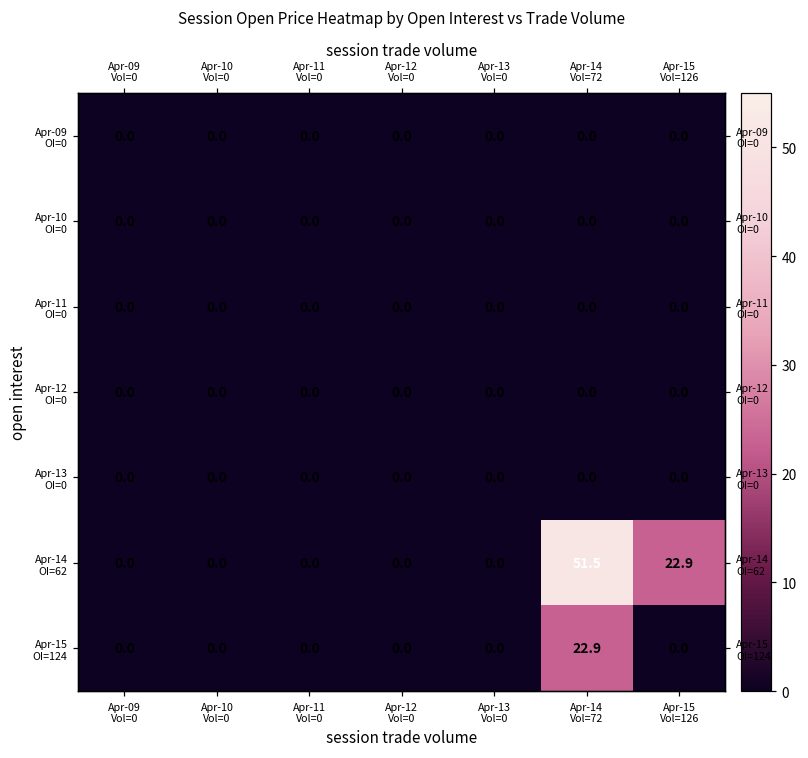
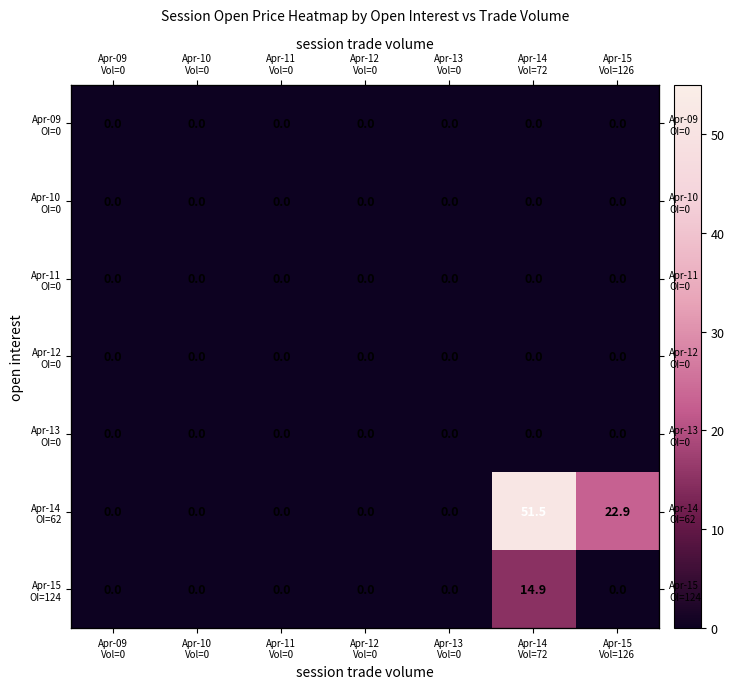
Apr-15 OI=124, Apr-14 Vol=72: 22.9 -> 14.9
